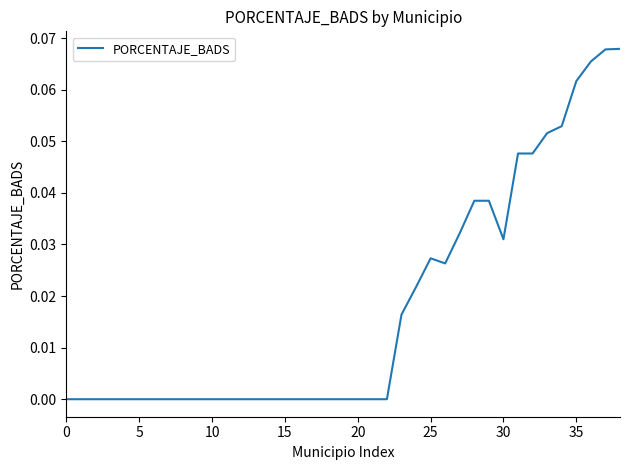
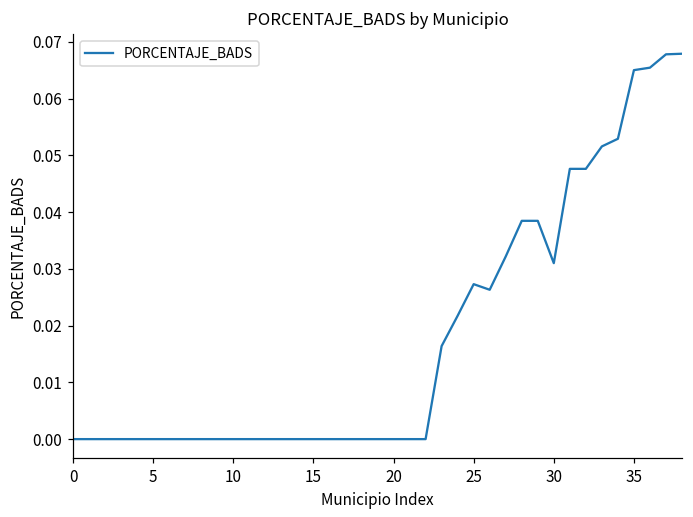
35: 0.062 -> 0.065
